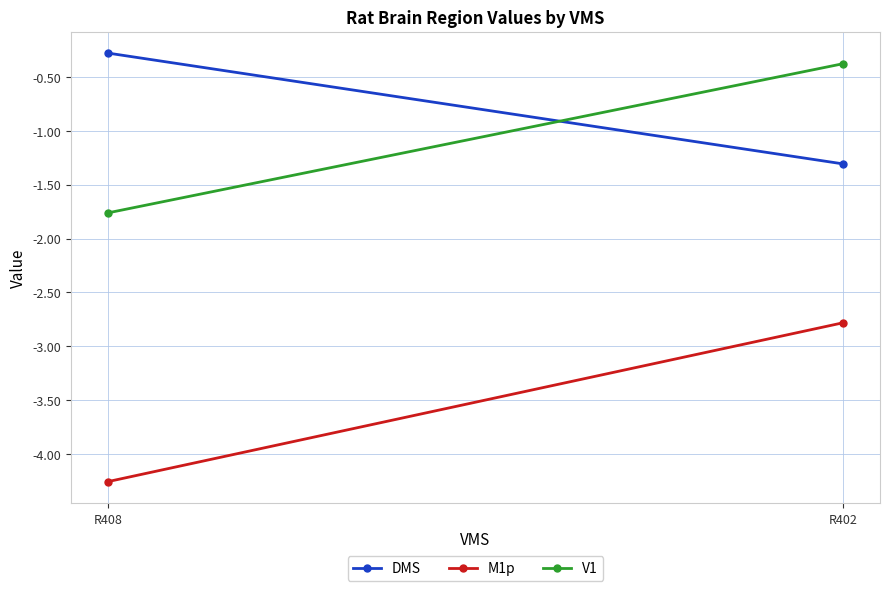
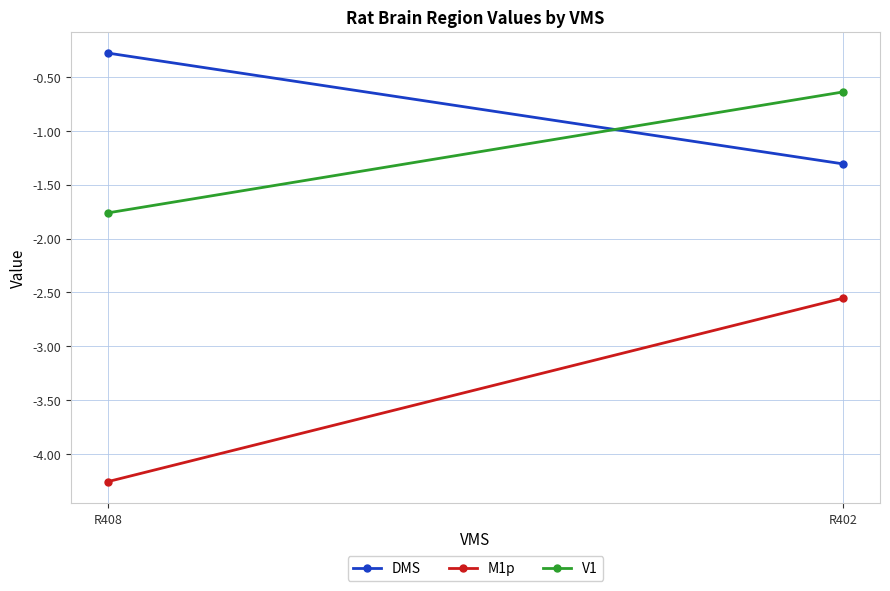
M1p, R402: -2.78 -> -2.55
V1, R402: -0.38 -> -0.64
